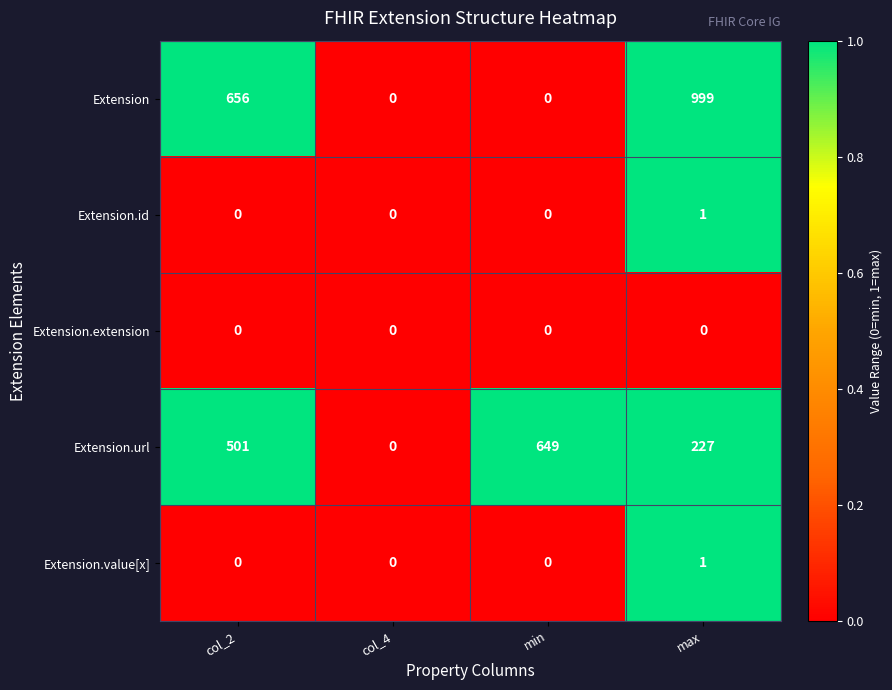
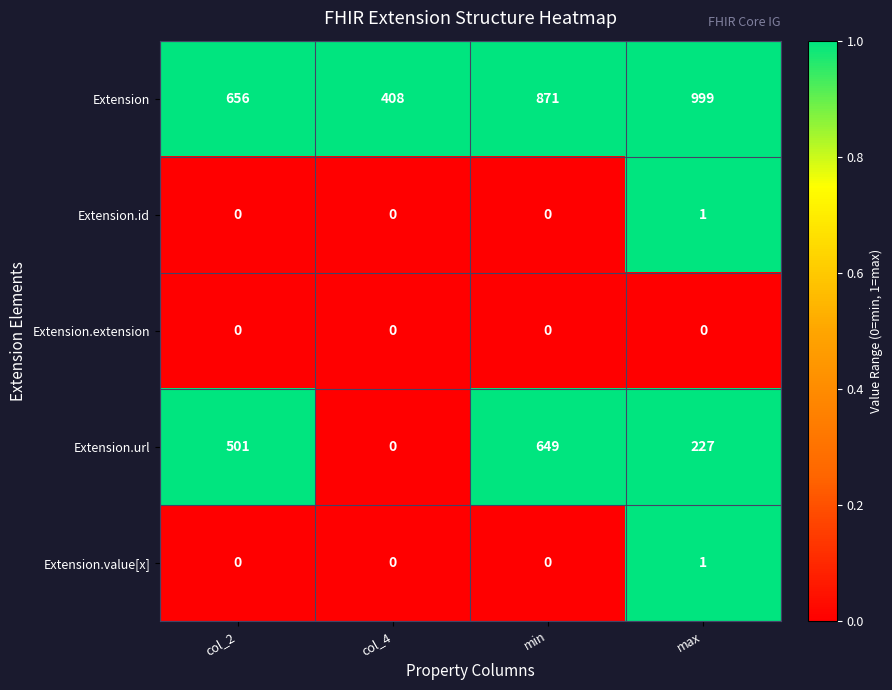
Extension, col_4: 0 -> 408
Extension, min: 0 -> 871
